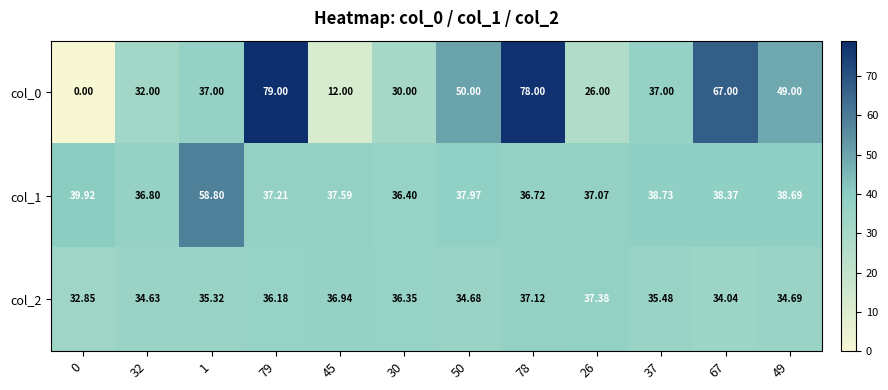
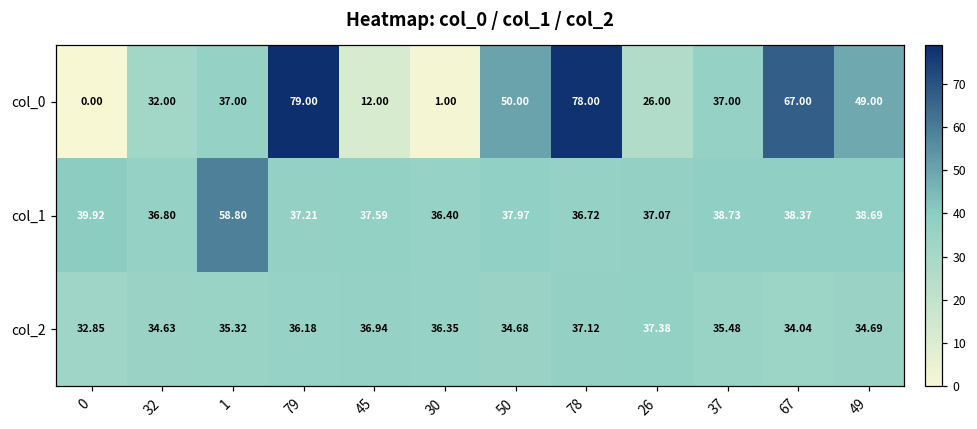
col_0, 30: 30.00 -> 1.00
